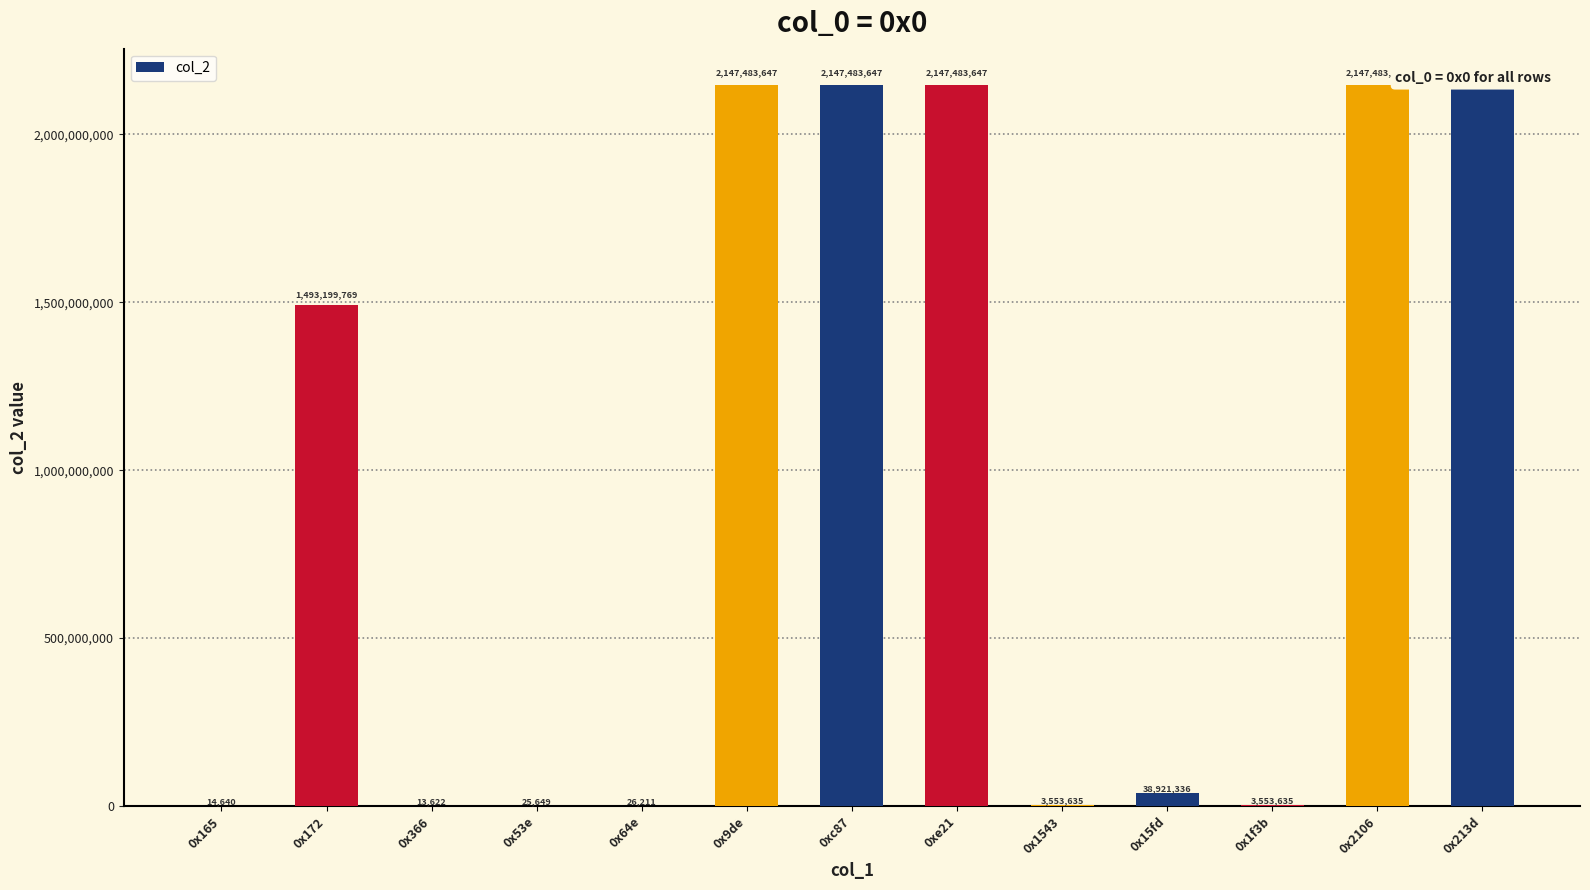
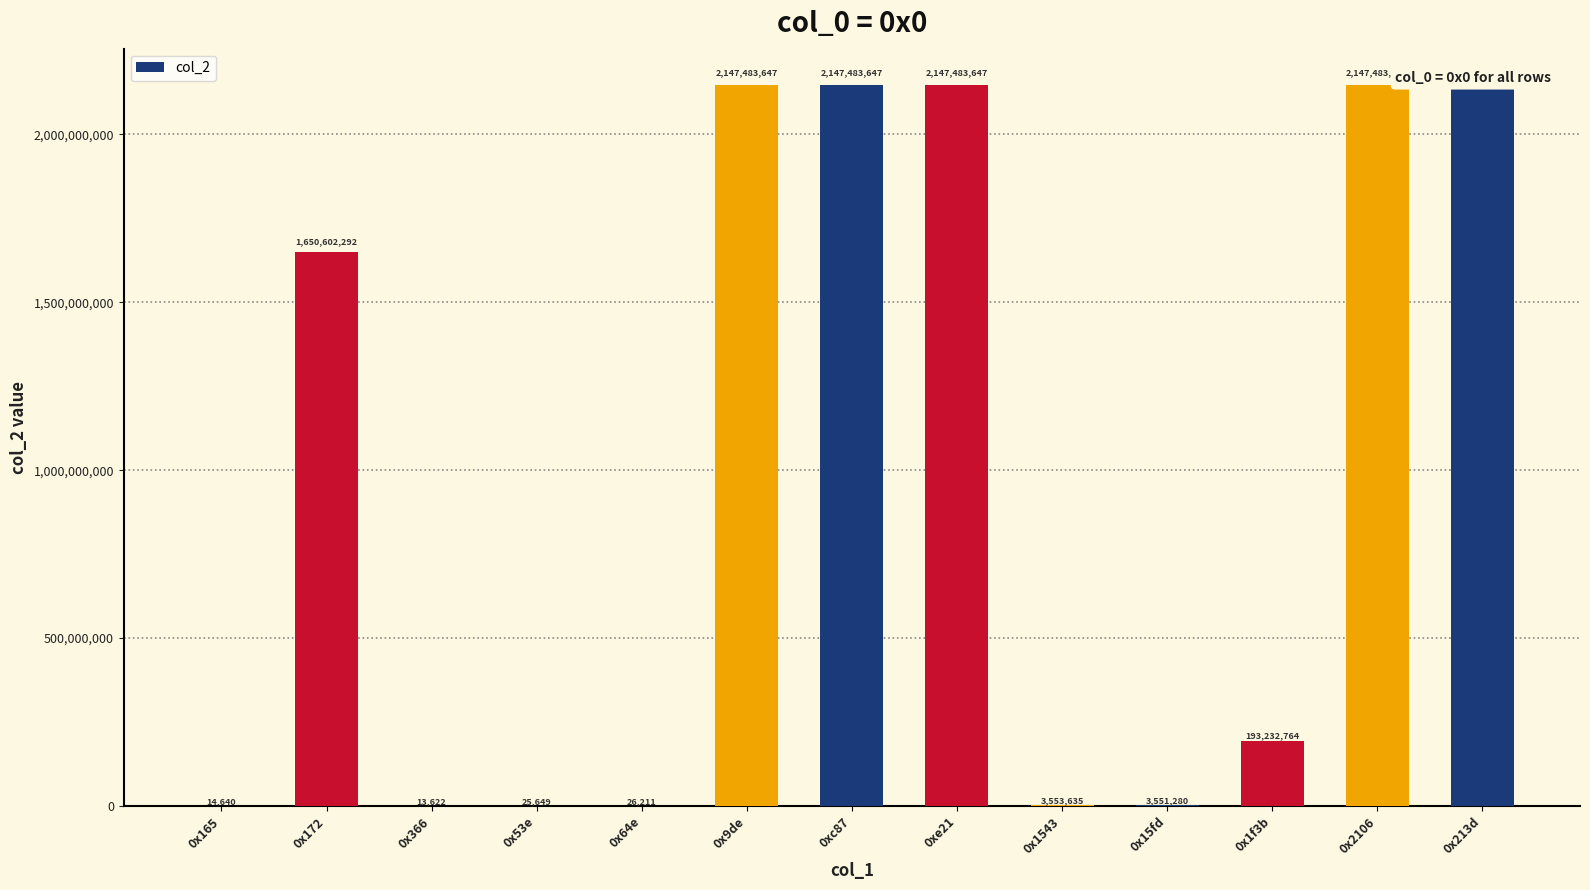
0x172: 1,493,199,769 -> 1,650,602,292
0x15fd: 38,921,336 -> 3,551,280
0x1f3b: 3,553,635 -> 193,232,764
